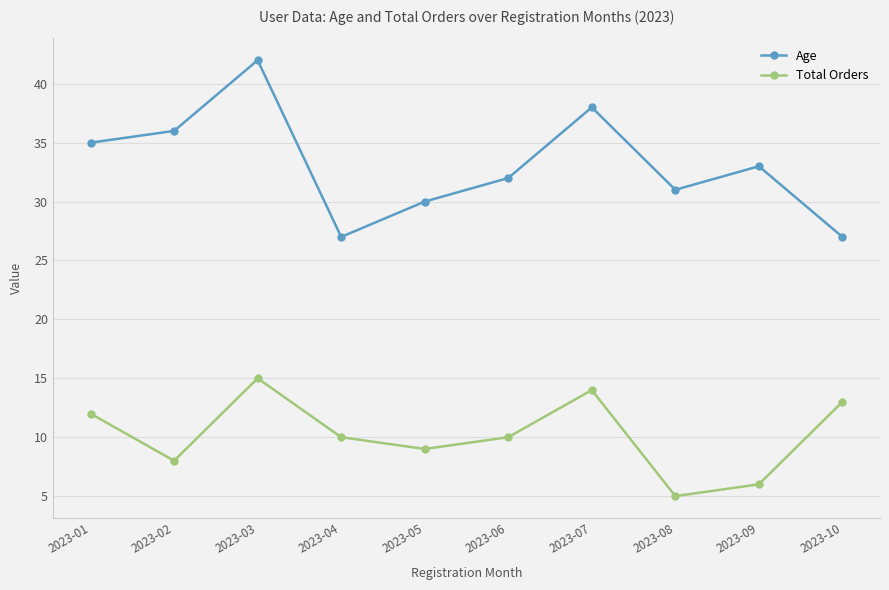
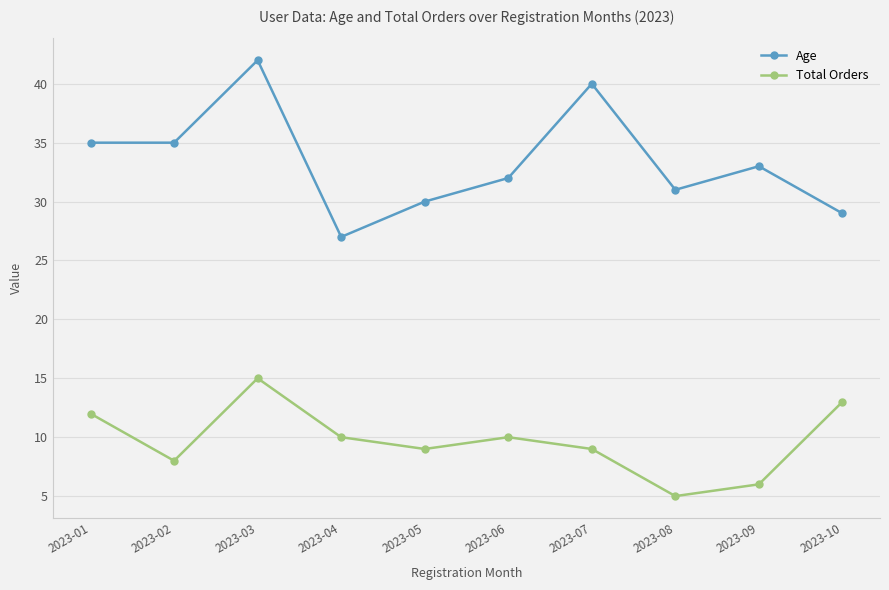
Age, 2023-02: 36 -> 35
Age, 2023-07: 38 -> 40
Total Orders, 2023-07: 14 -> 9
Age, 2023-10: 27 -> 29
